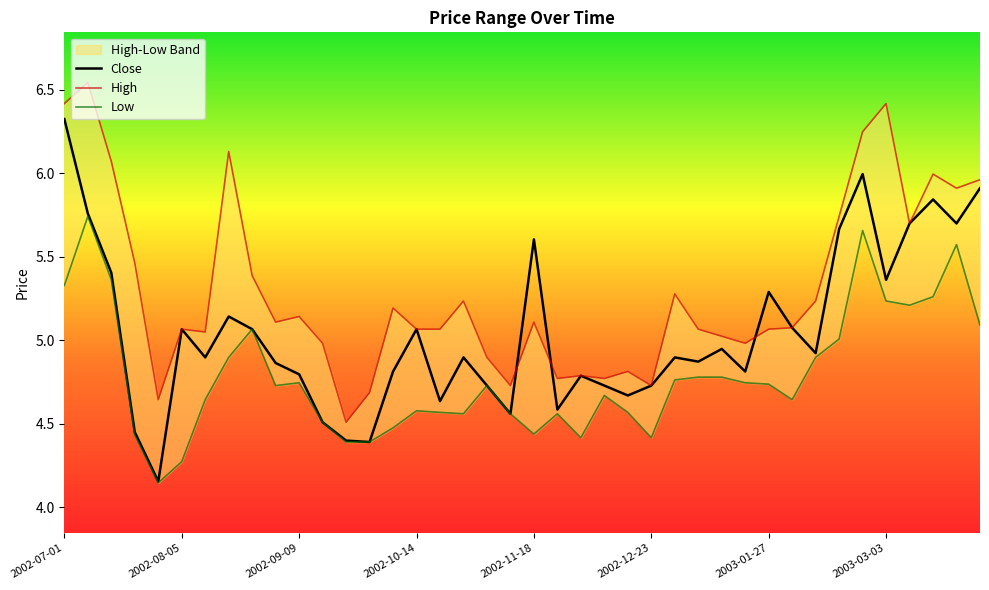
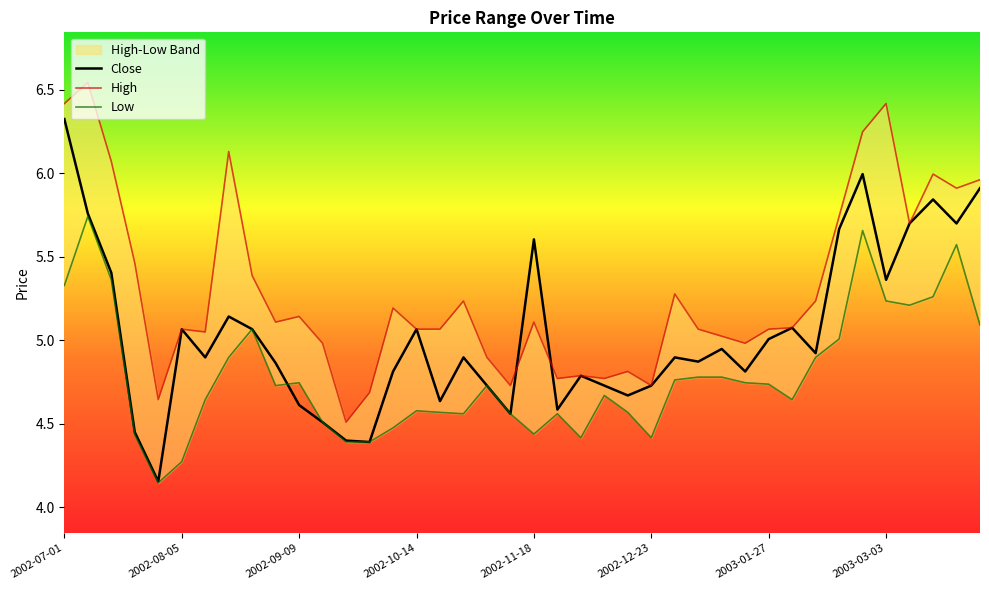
Close, 2002-09-09: 4.80 -> 4.61
Close, 2003-01-27: 5.29 -> 5.01
